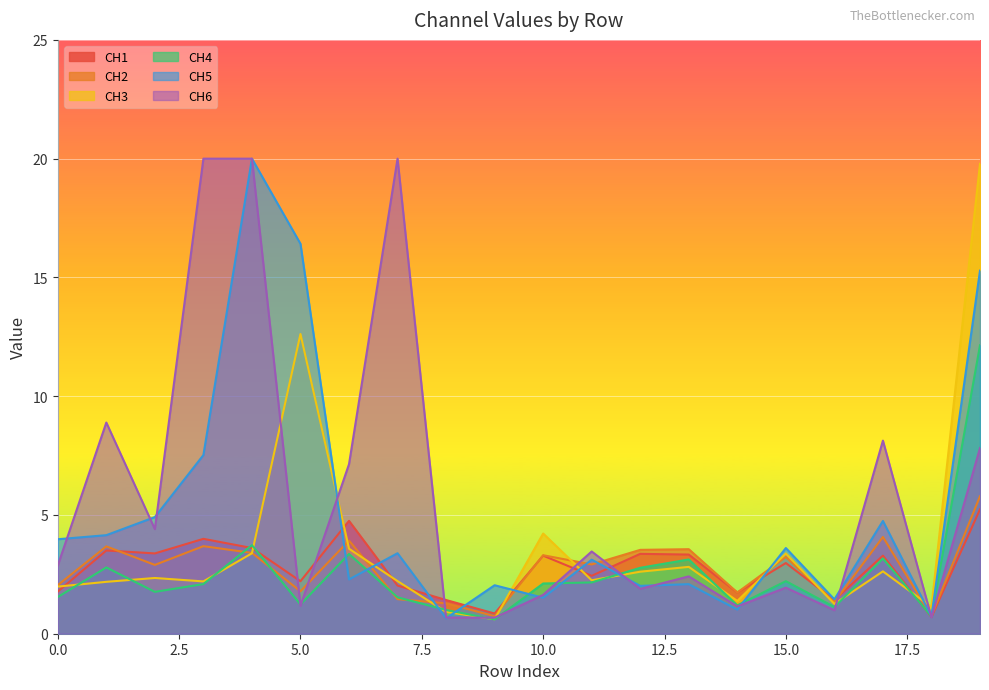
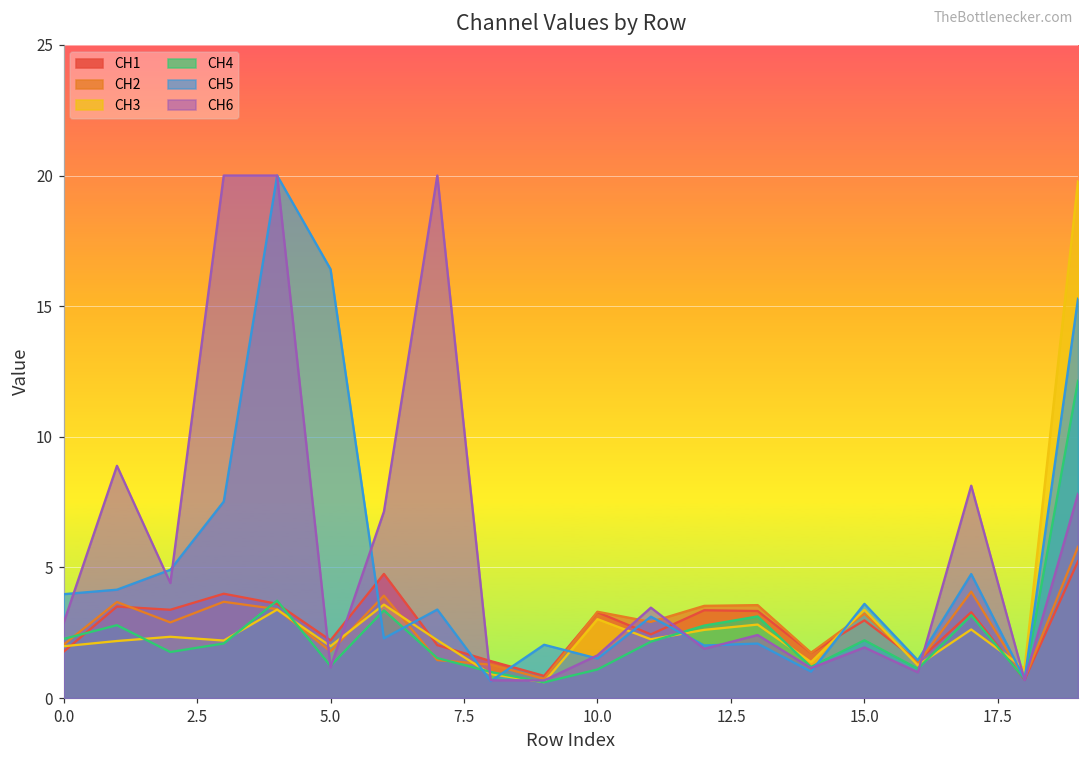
CH4, 0.0: 1.5 -> 2.3
CH3, 5.0: 12.6 -> 2.0
CH3, 10.0: 4.2 -> 3.0
CH4, 10.0: 2.1 -> 1.1
